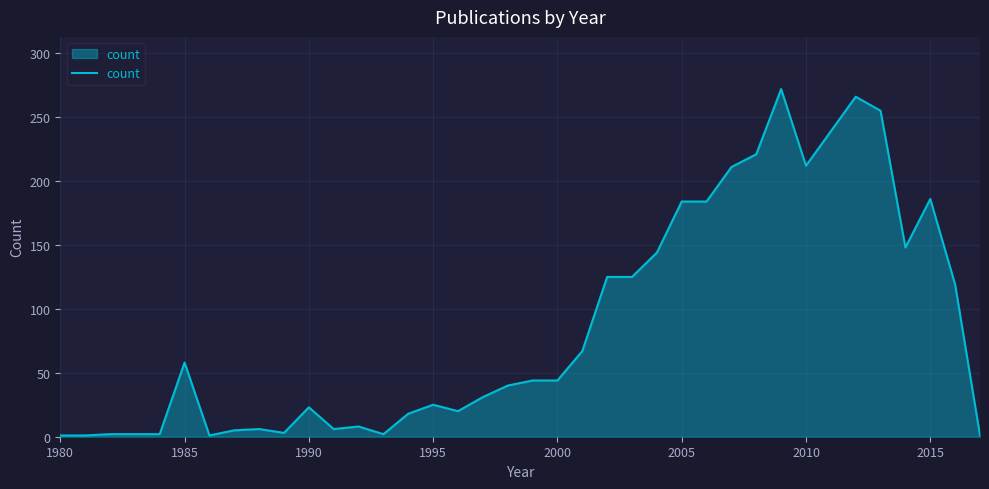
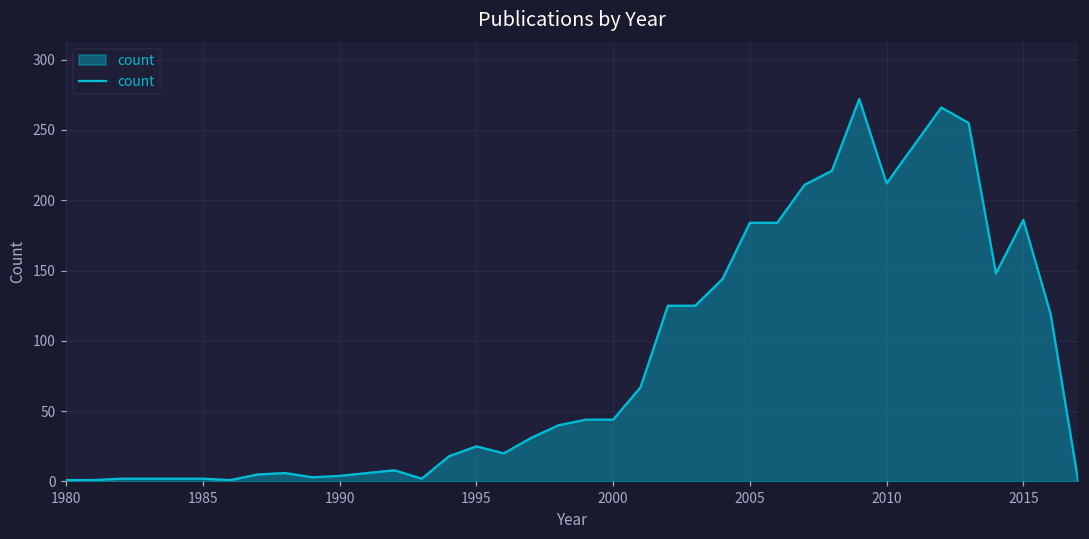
1985: 58 -> 2
1990: 23 -> 4
